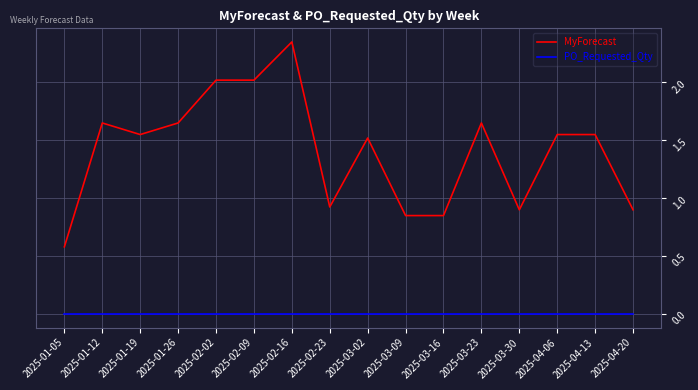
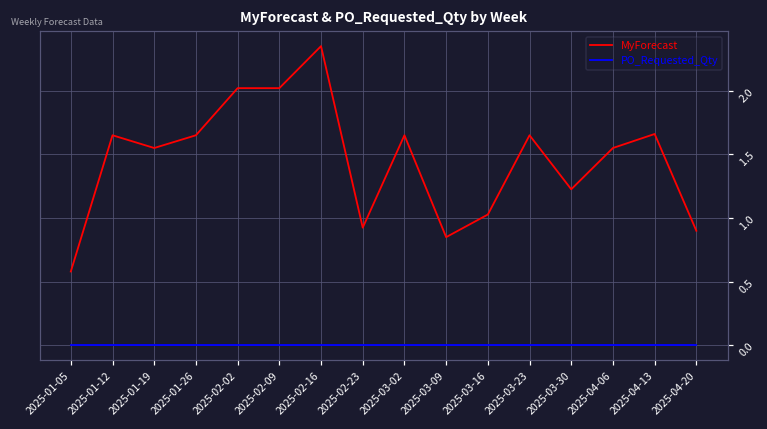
MyForecast, 2025-03-02: 1.52 -> 1.65
MyForecast, 2025-03-16: 0.85 -> 1.03
MyForecast, 2025-03-30: 0.90 -> 1.23
MyForecast, 2025-04-13: 1.55 -> 1.66
